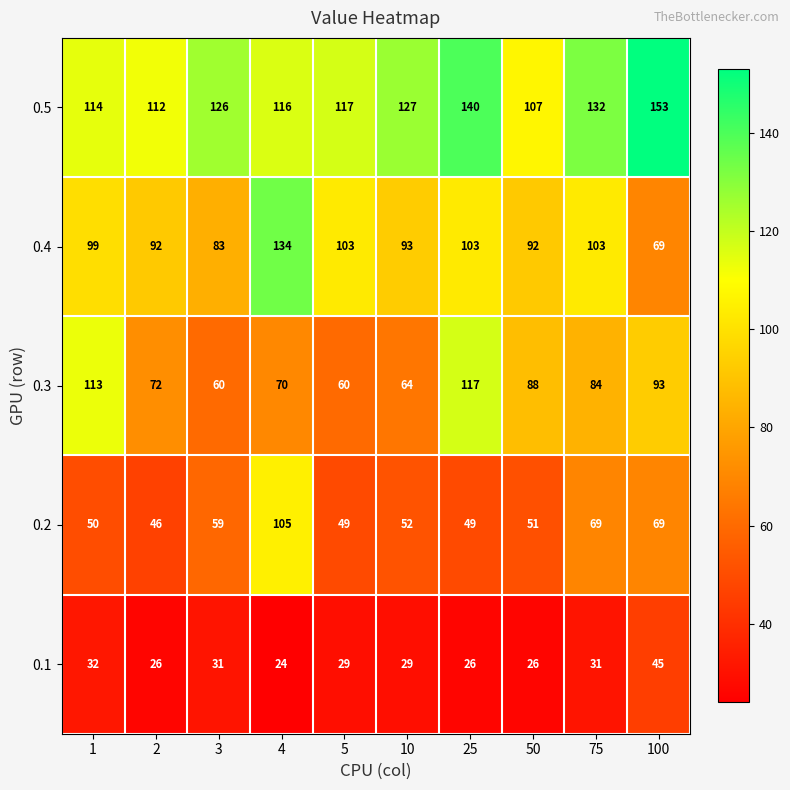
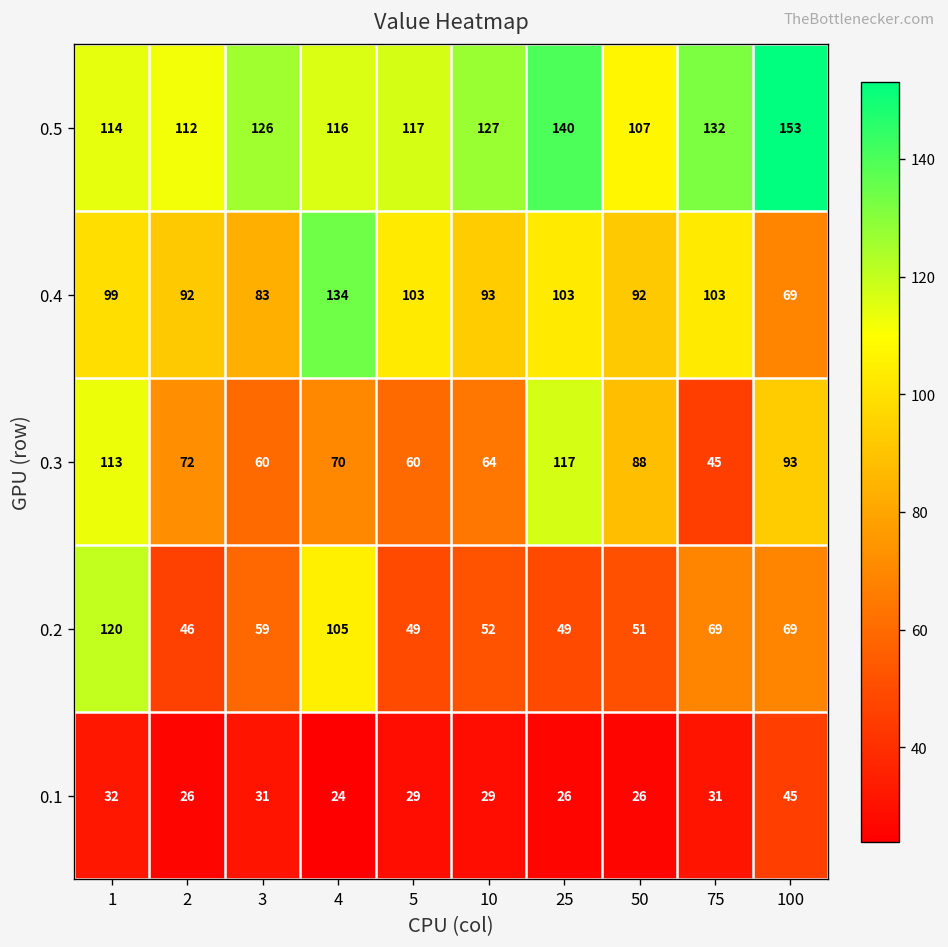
0.3, 75: 84 -> 45
0.2, 1: 50 -> 120
